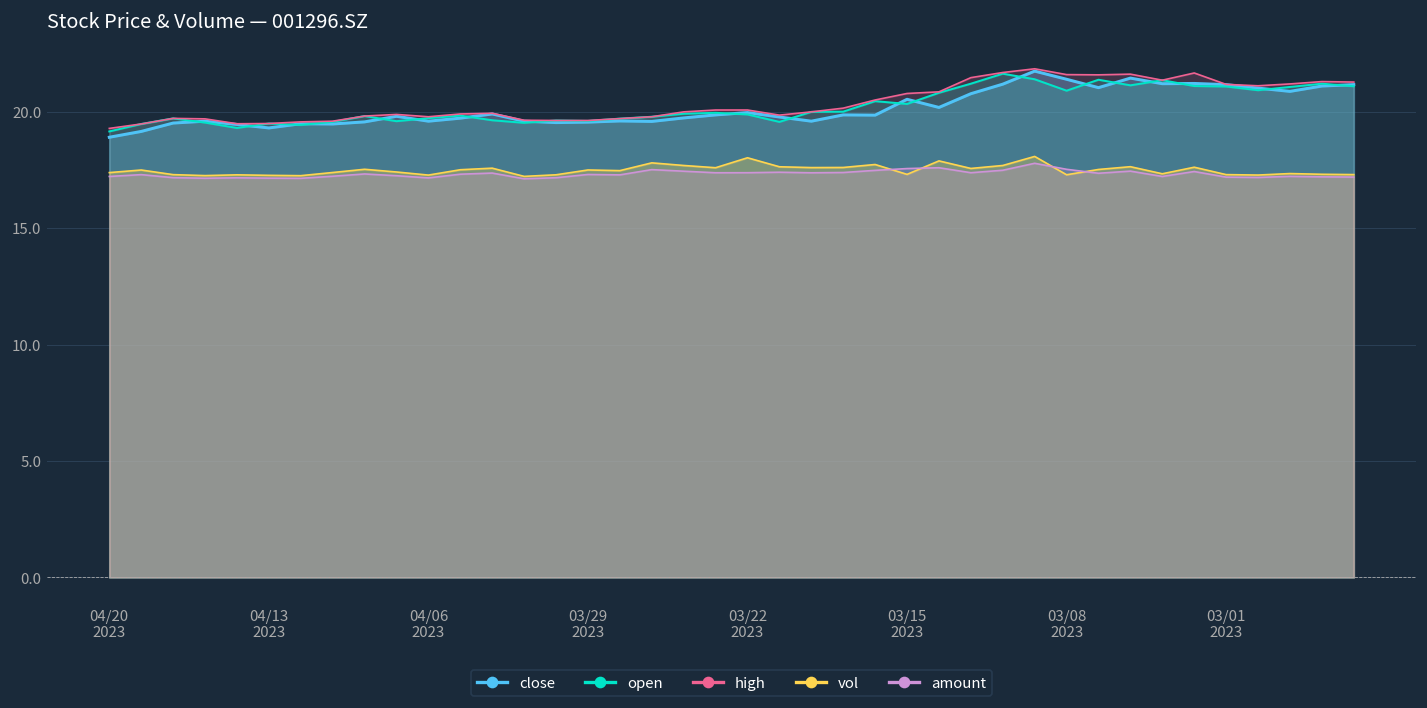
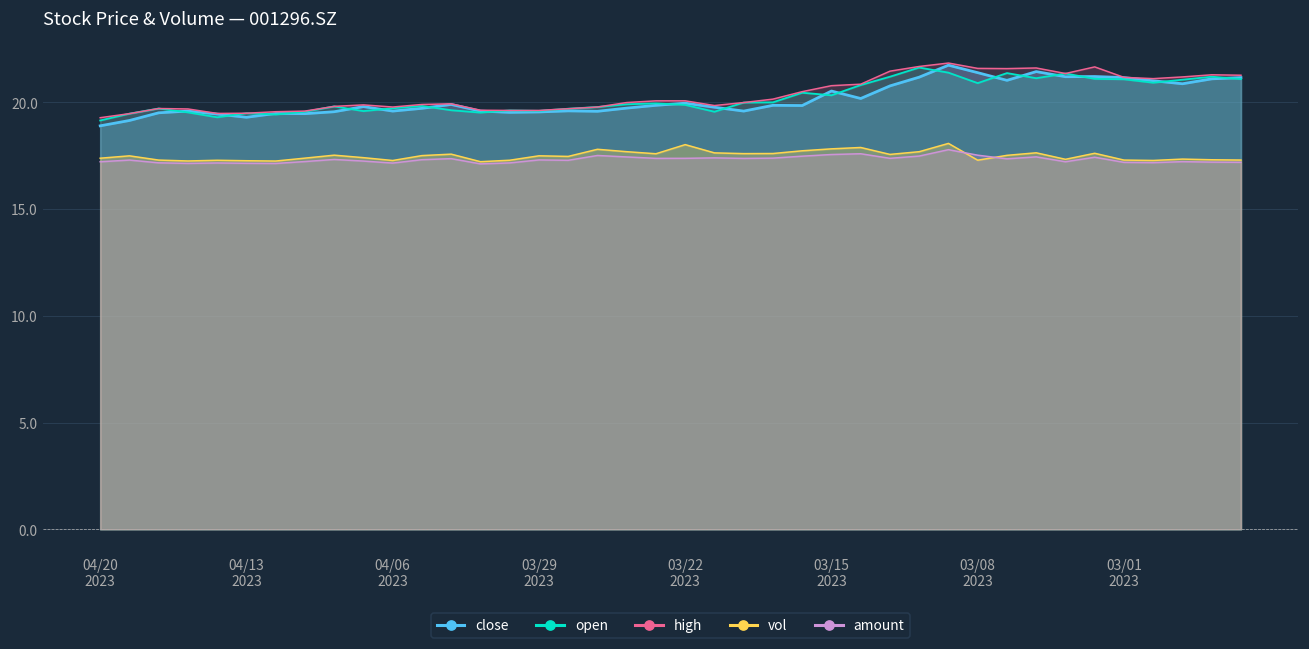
vol, 03/15 2023: 17.3 -> 17.8
